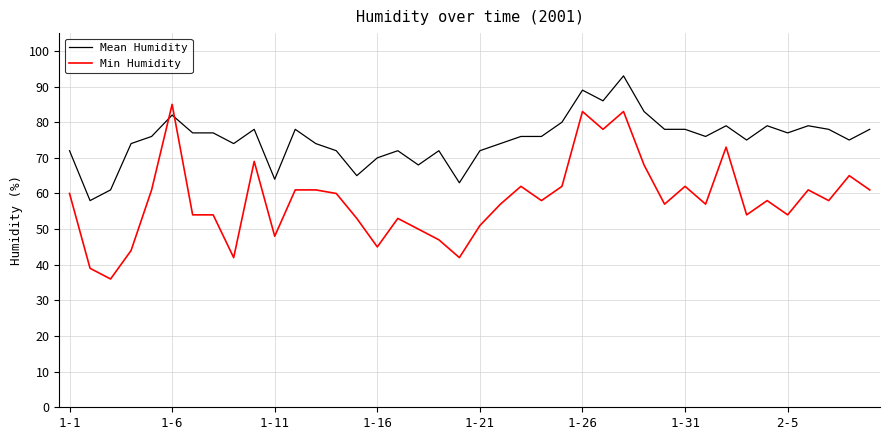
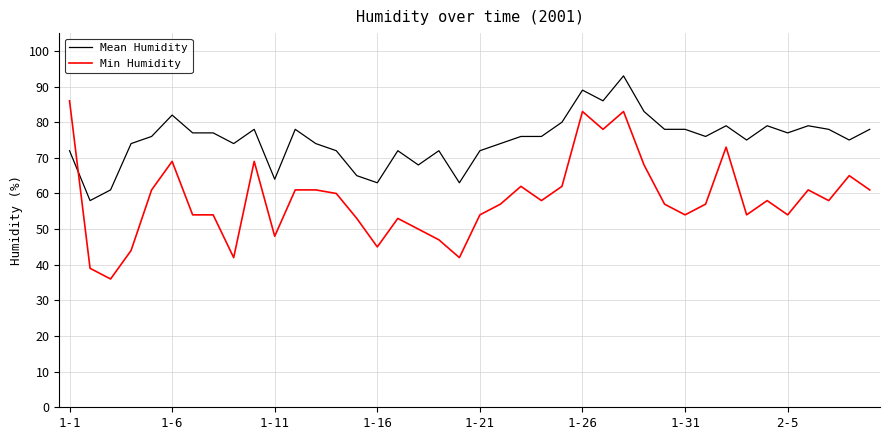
Min Humidity, 1-1: 60 -> 86
Min Humidity, 1-6: 85 -> 69
Mean Humidity, 1-16: 70 -> 63
Min Humidity, 1-21: 51 -> 54
Min Humidity, 1-31: 62 -> 54
